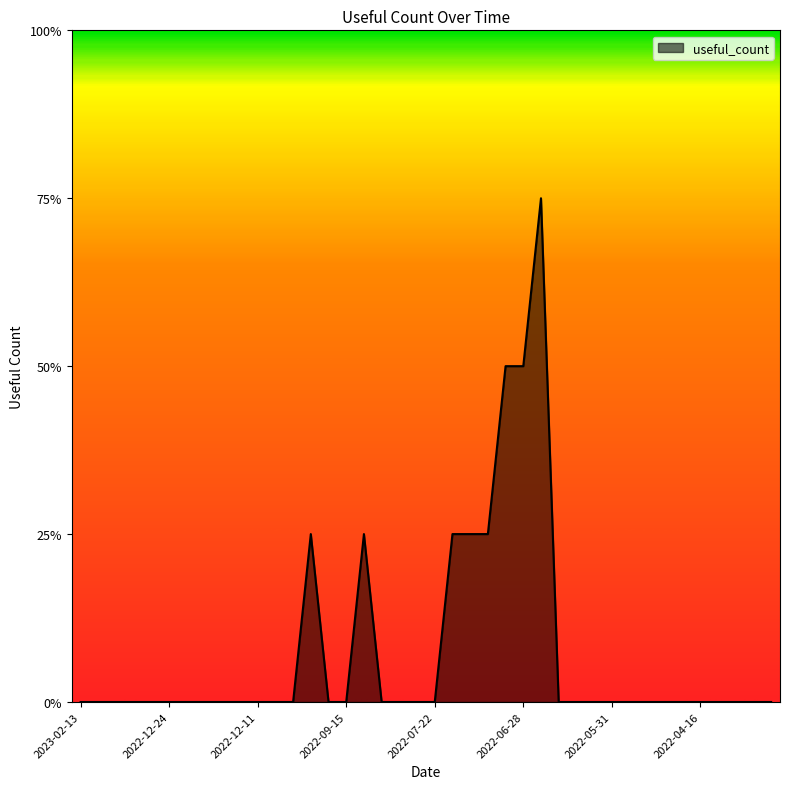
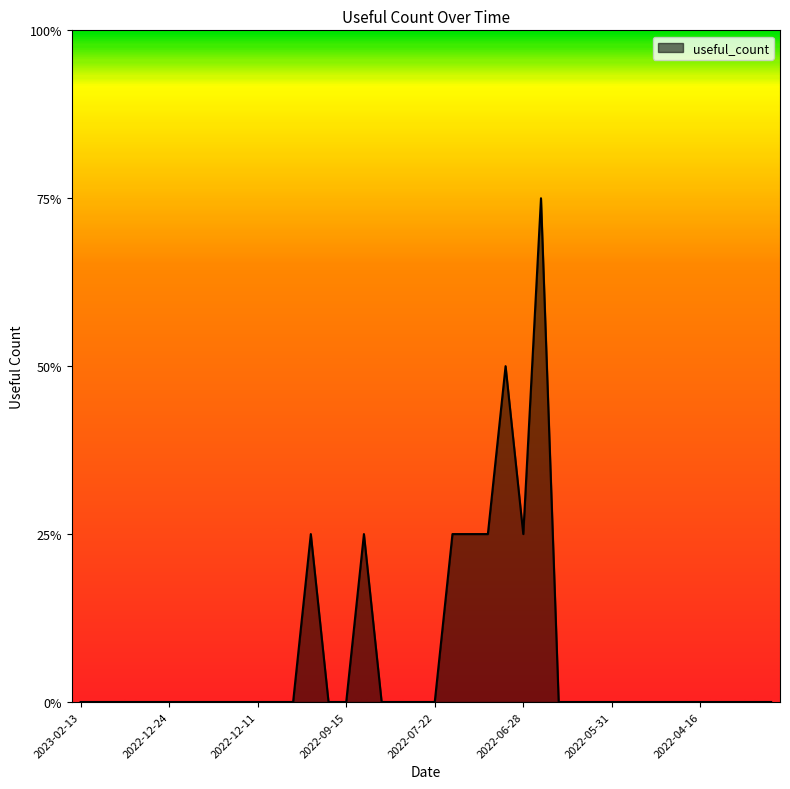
2022-06-28: 50% -> 25%
